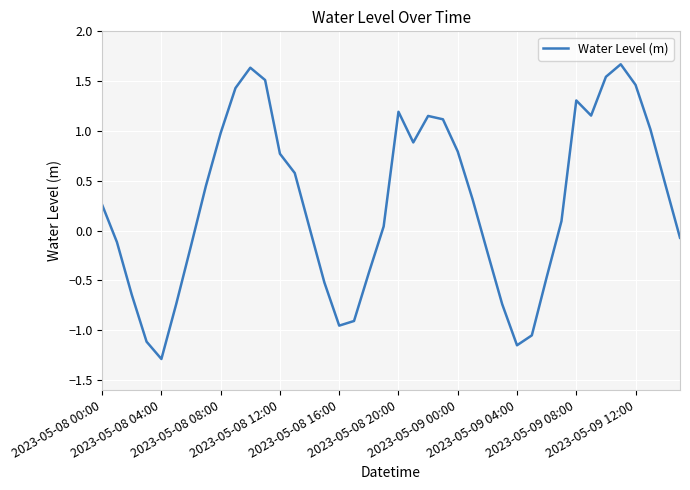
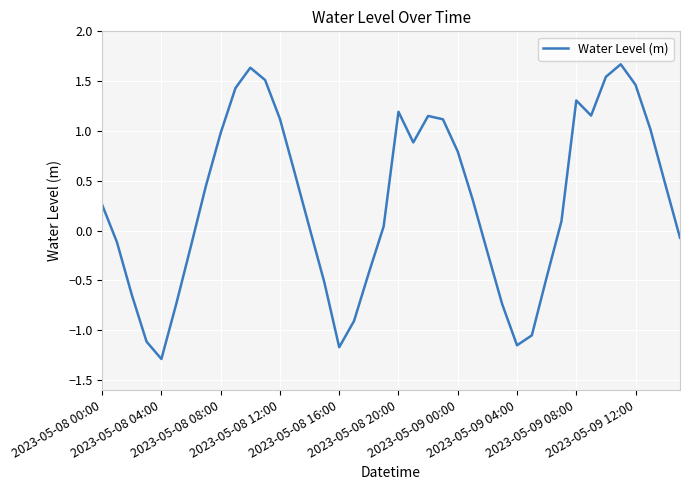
2023-05-08 12:00: 0.8 -> 1.1
2023-05-08 16:00: -1.0 -> -1.2
